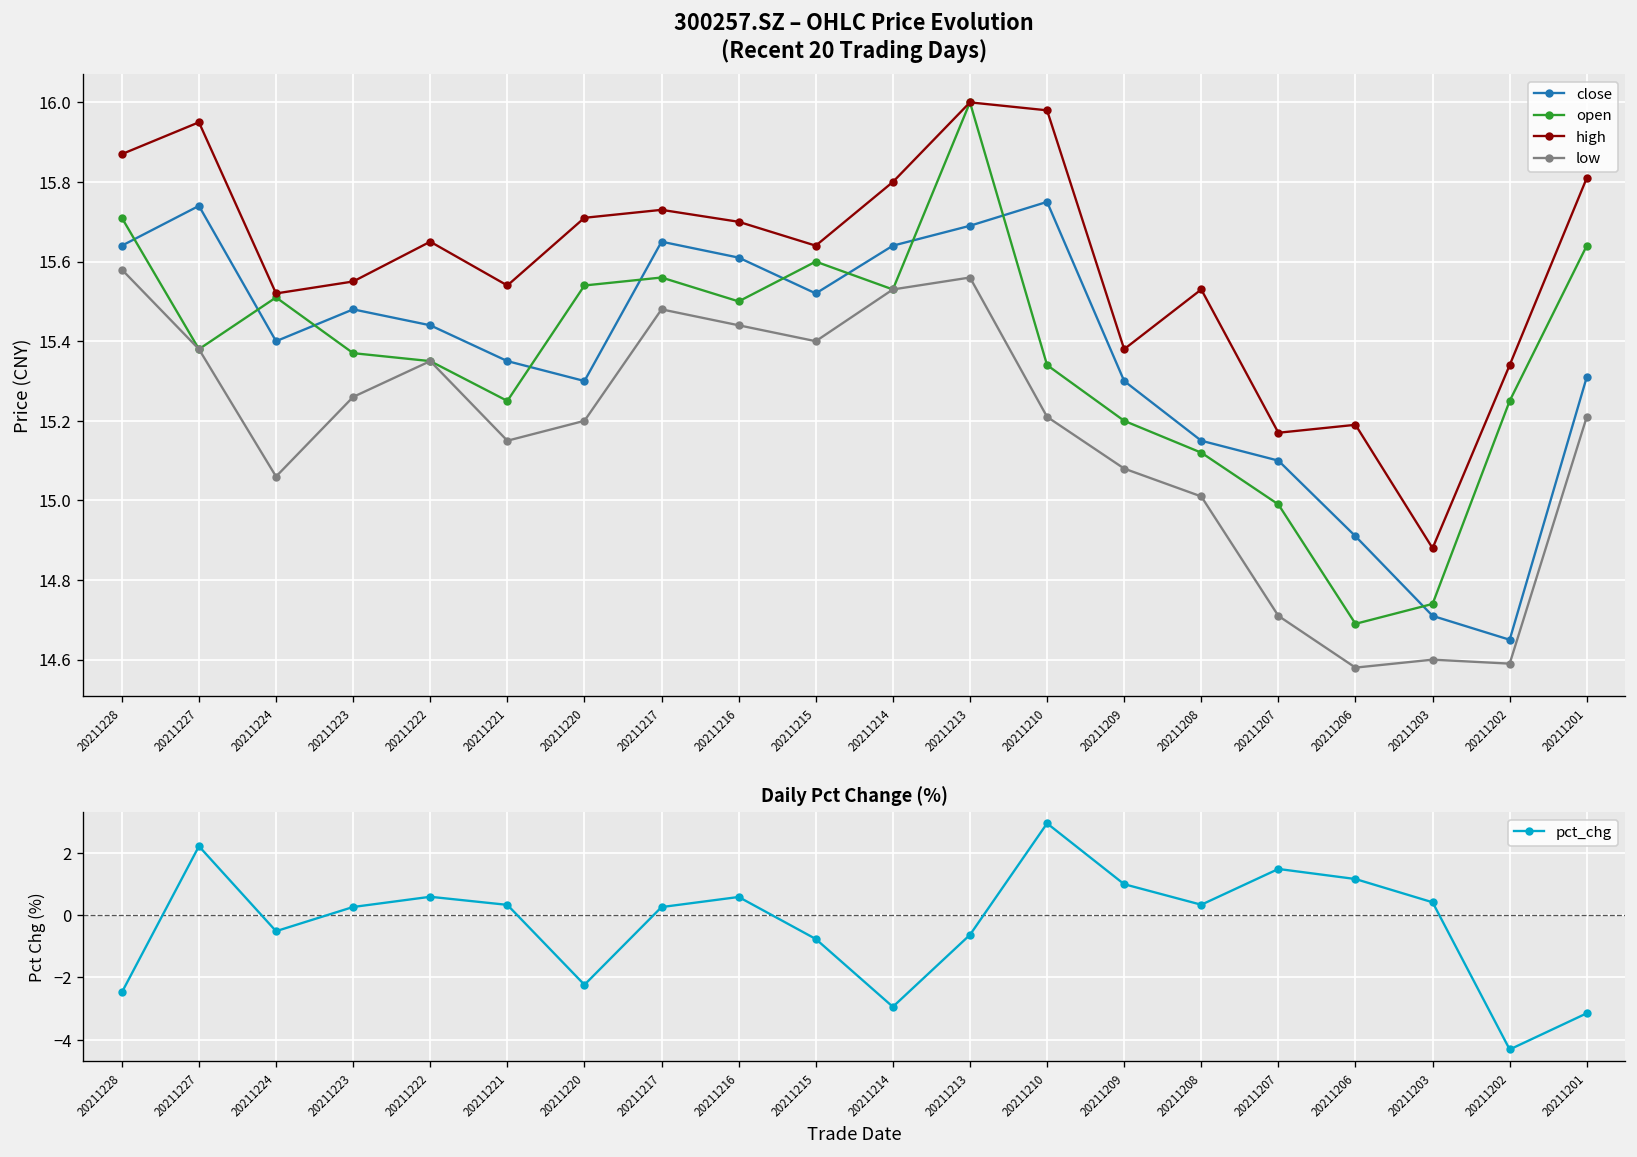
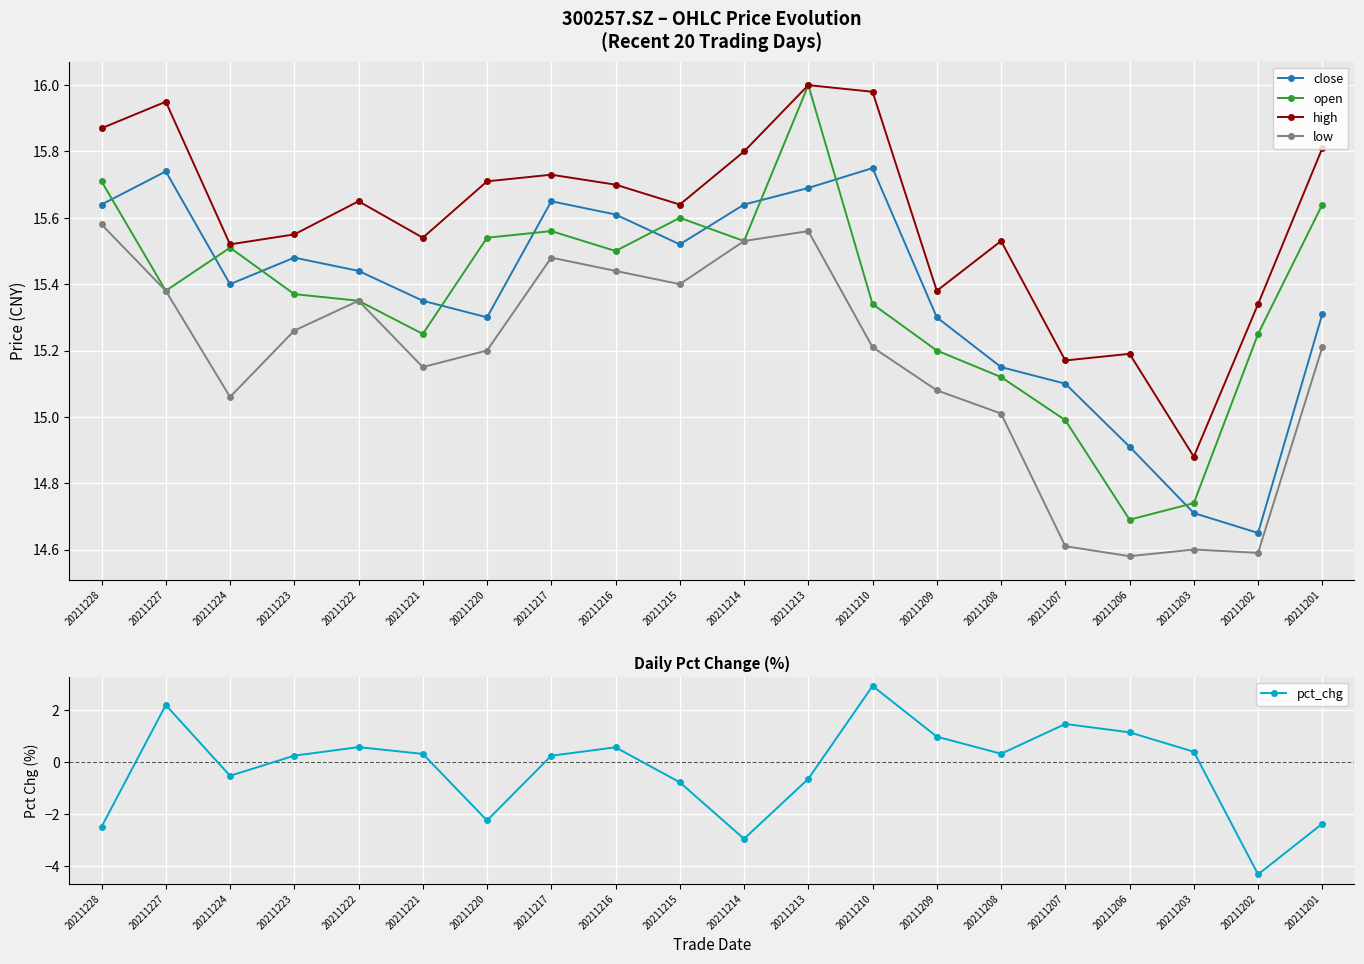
300257.SZ – OHLC Price Evolution (Recent 20 Trading Days), low, 20211207: 14.71 -> 14.61
Daily Pct Change (%), 20211201: -3.2 -> -2.4
